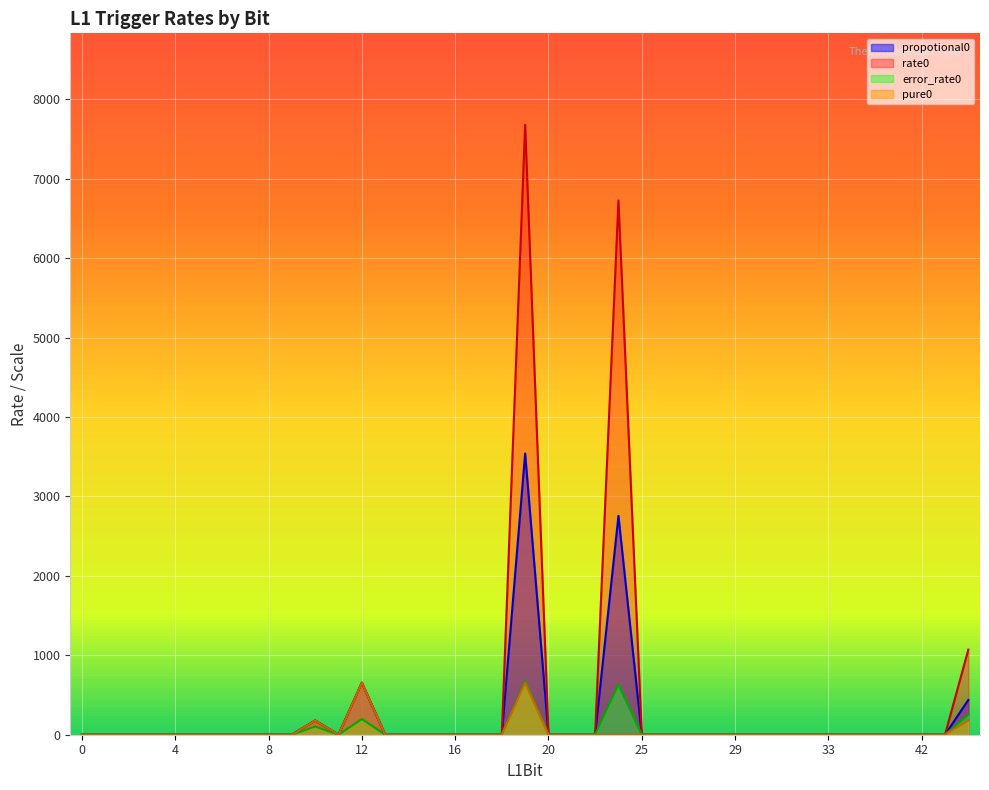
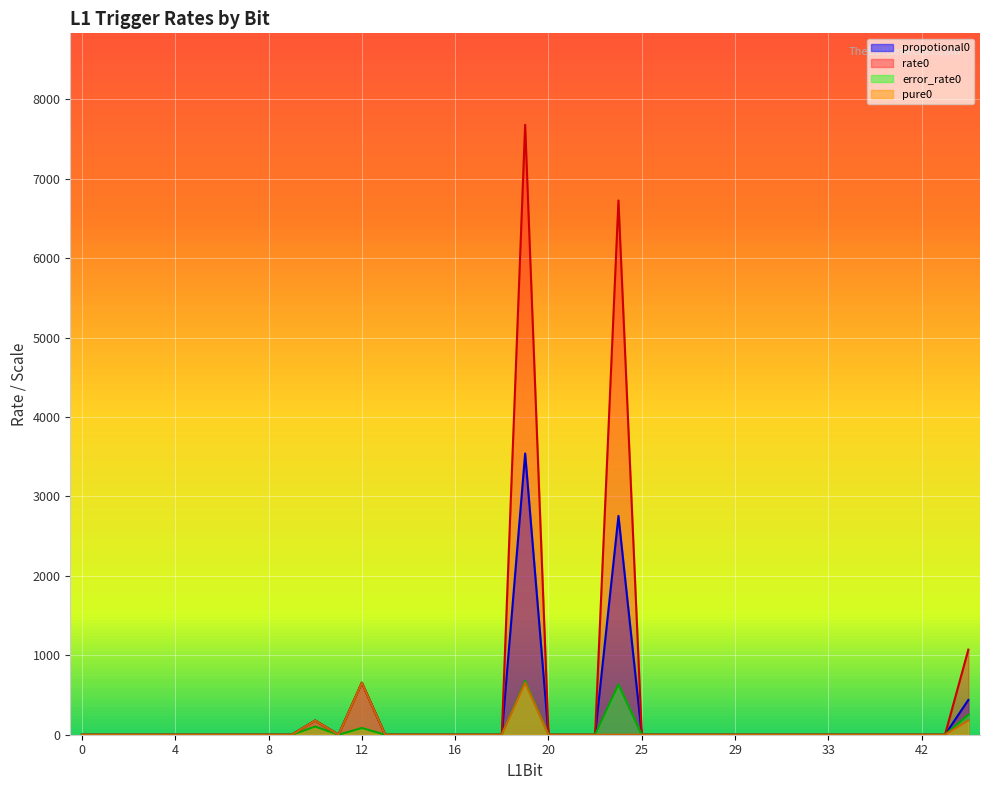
error_rate0, 12: 200 -> 100
